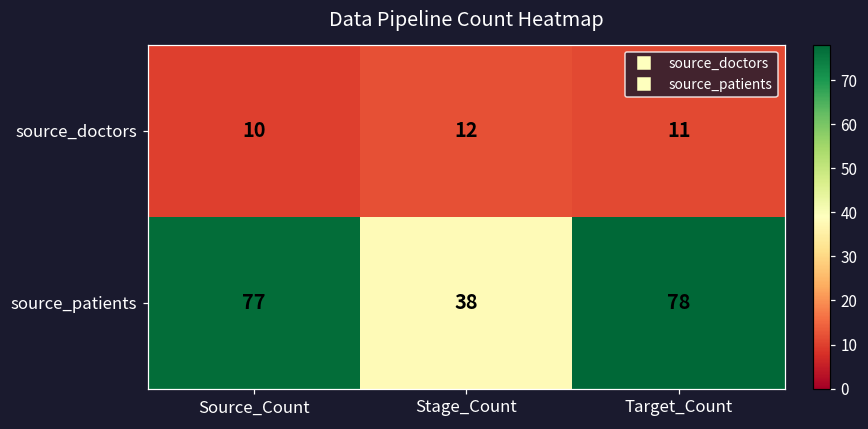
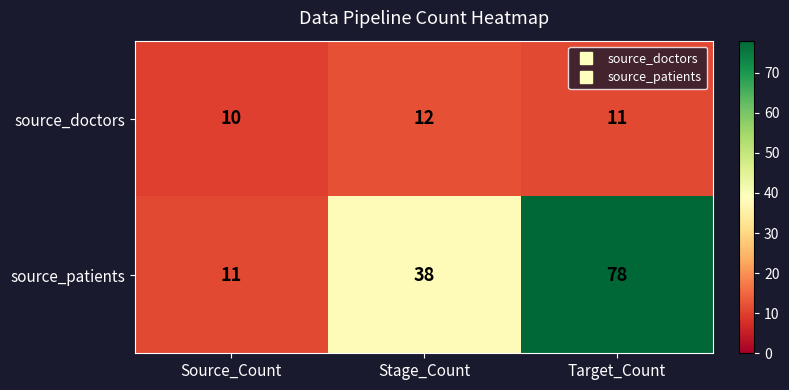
source_patients, Source_Count: 77 -> 11
